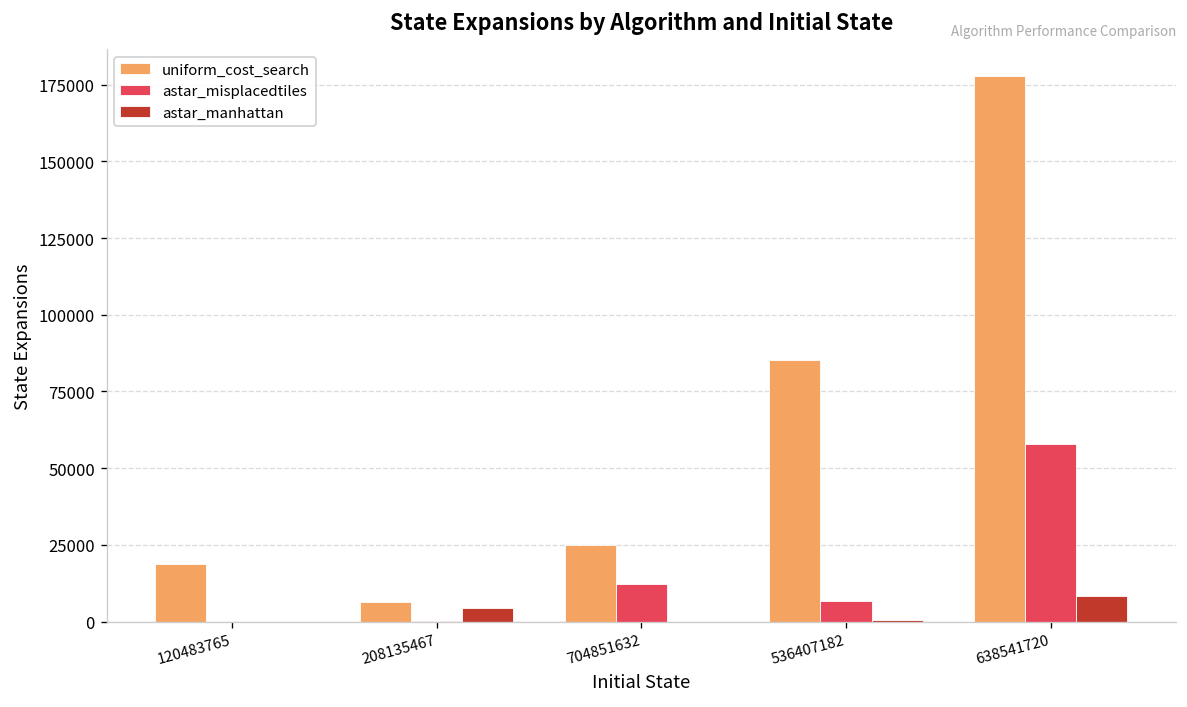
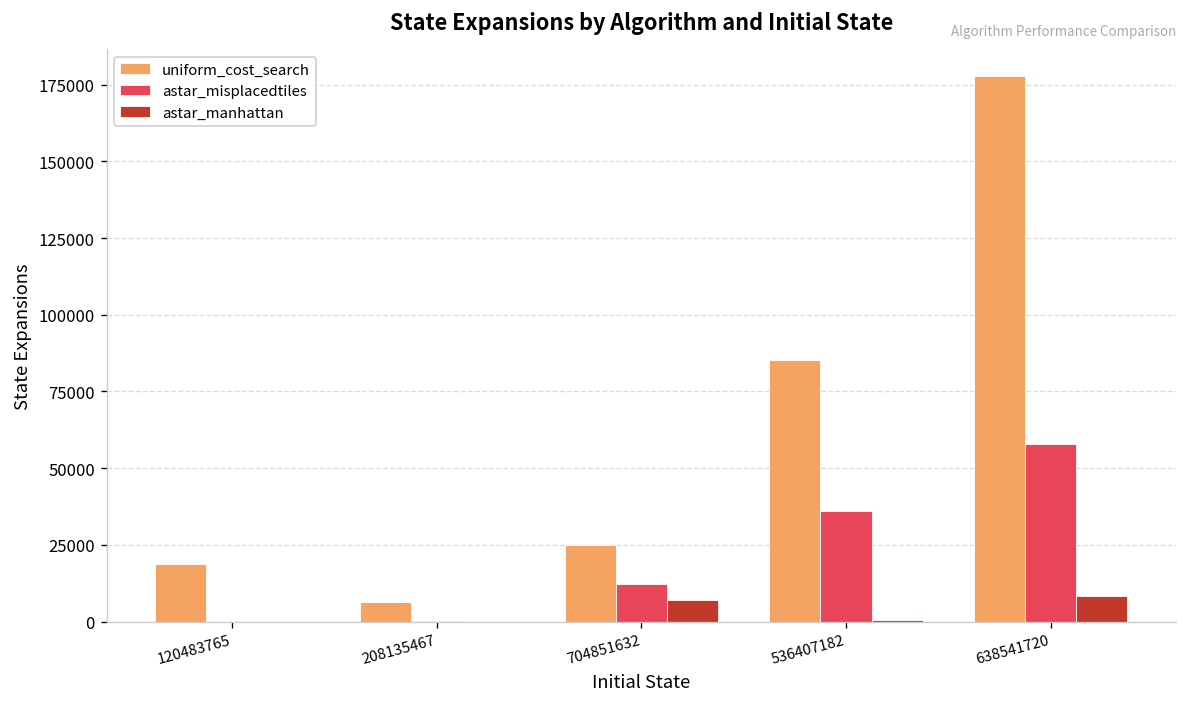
astar_manhattan, 208135467: 4000 -> 0
astar_manhattan, 704851632: 0 -> 7000
astar_misplacedtiles, 536407182: 7000 -> 36000
